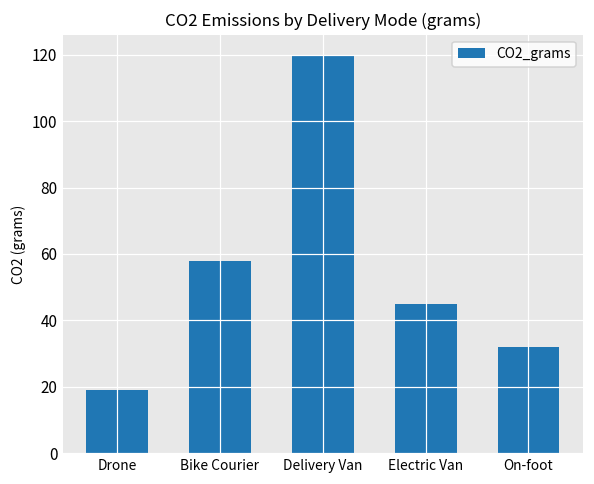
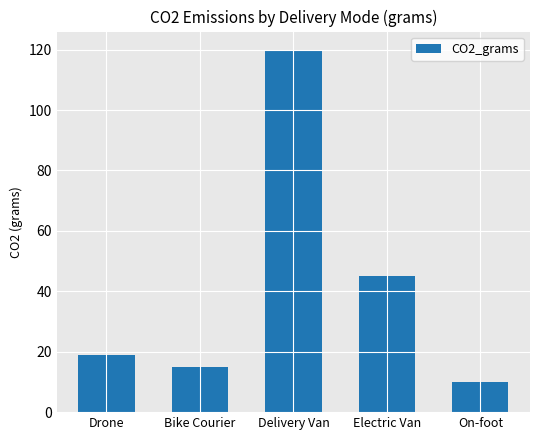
Bike Courier: 58 -> 15
On-foot: 32 -> 10
